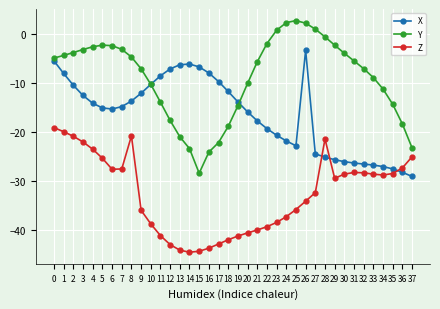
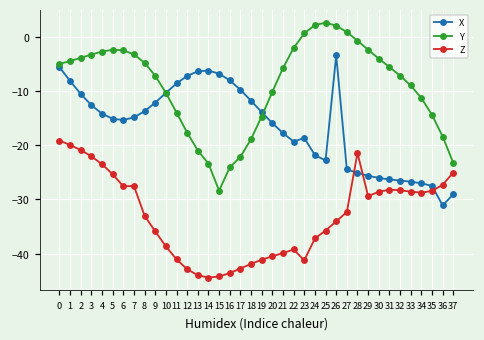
Z, 8: -21 -> -33
X, 23: -21 -> -19
Z, 23: -38 -> -41
X, 36: -28 -> -31
